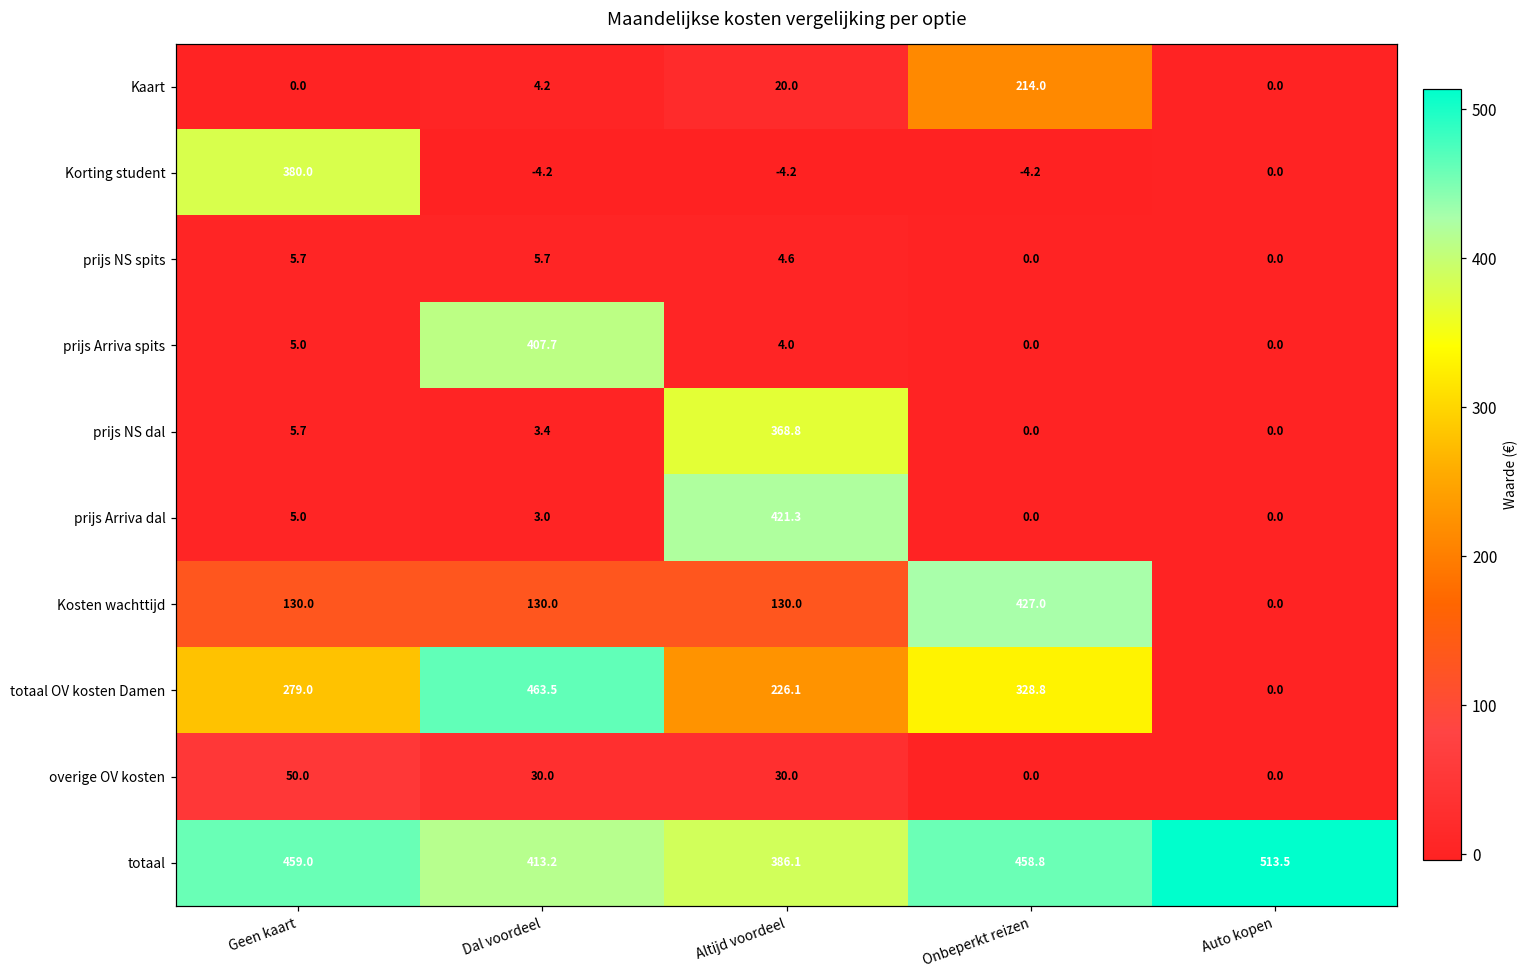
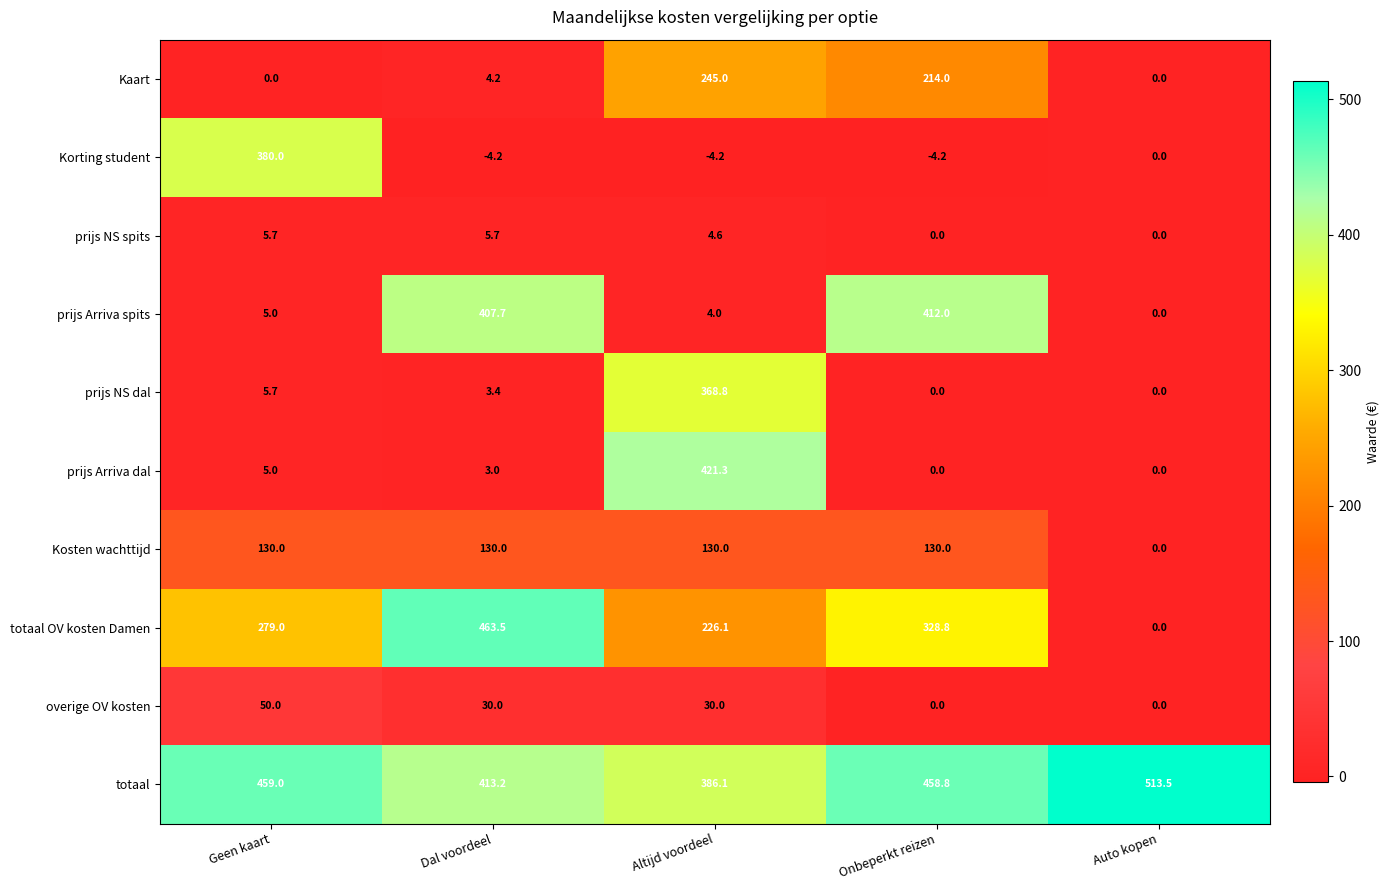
Kaart, Altijd voordeel: 20.0 -> 245.0
prijs Arriva spits, Onbeperkt reizen: 0.0 -> 412.0
Kosten wachttijd, Onbeperkt reizen: 427.0 -> 130.0
